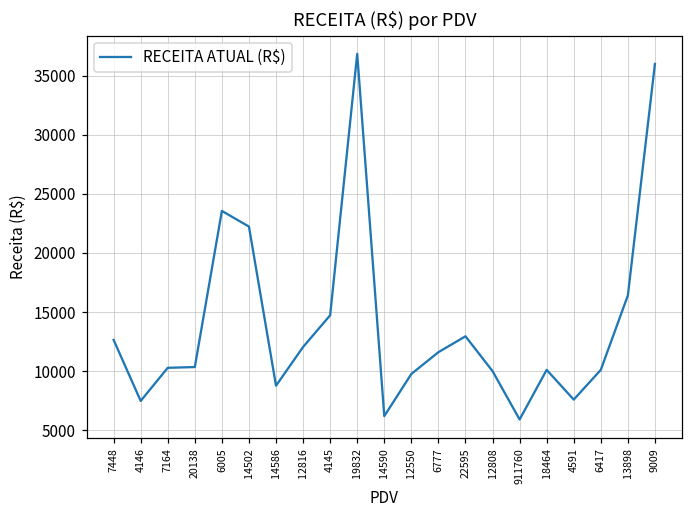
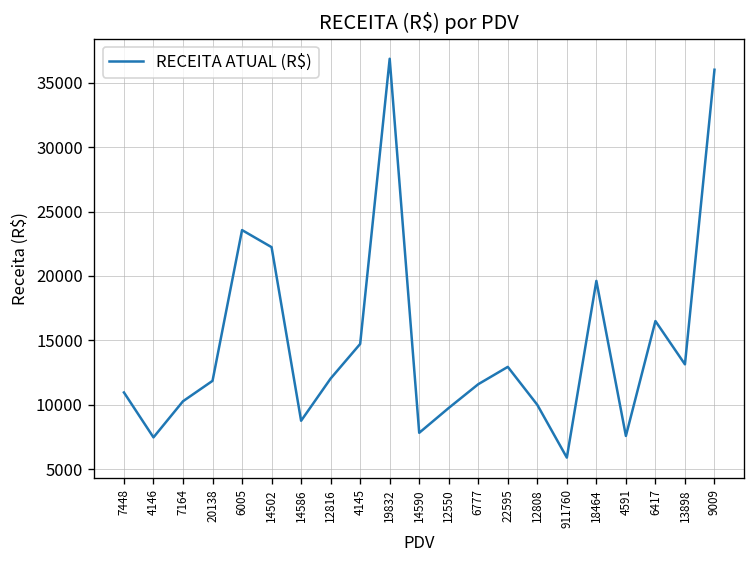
7448: 12600 -> 11000
20138: 10300 -> 11900
14590: 6200 -> 7800
18464: 10100 -> 19600
6417: 10100 -> 16500
13898: 16400 -> 13100
